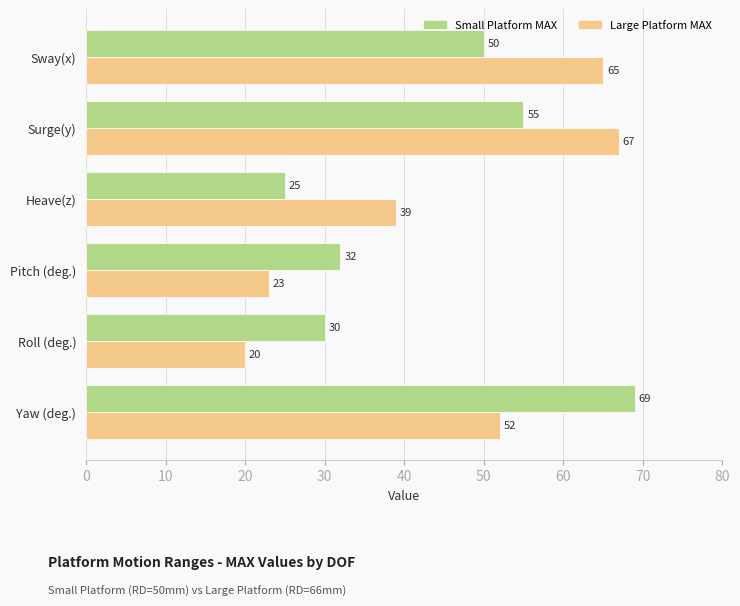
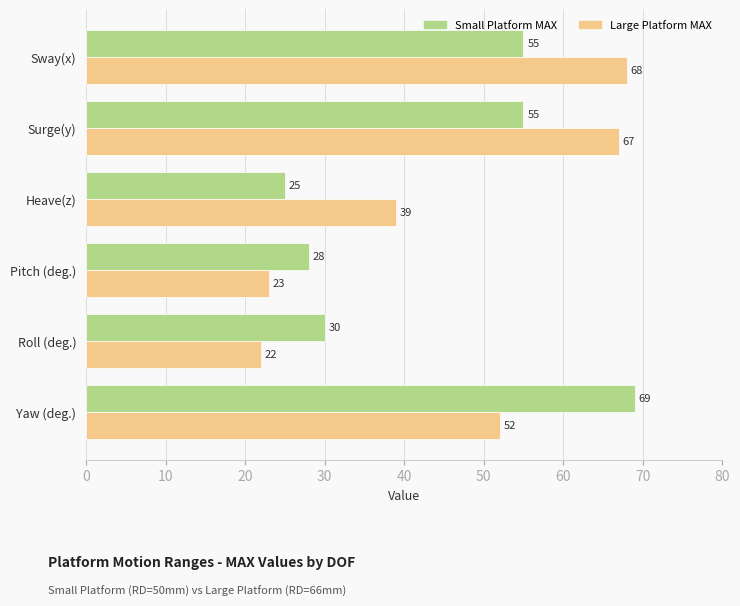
Small Platform MAX, Sway(x): 50 -> 55
Large Platform MAX, Sway(x): 65 -> 68
Small Platform MAX, Pitch (deg.): 32 -> 28
Large Platform MAX, Roll (deg.): 20 -> 22
